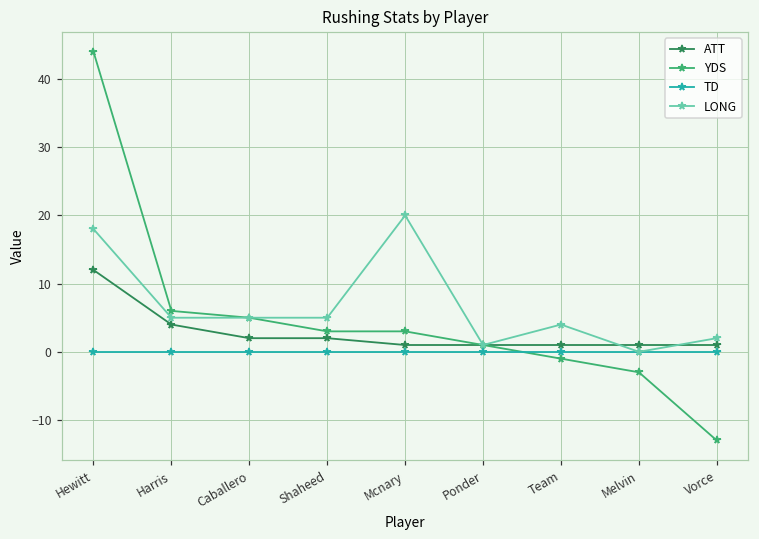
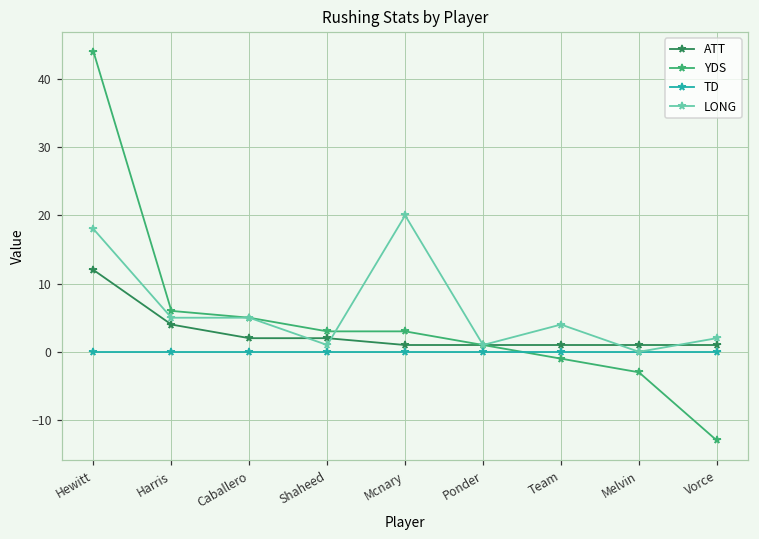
LONG, Shaheed: 5 -> 1
